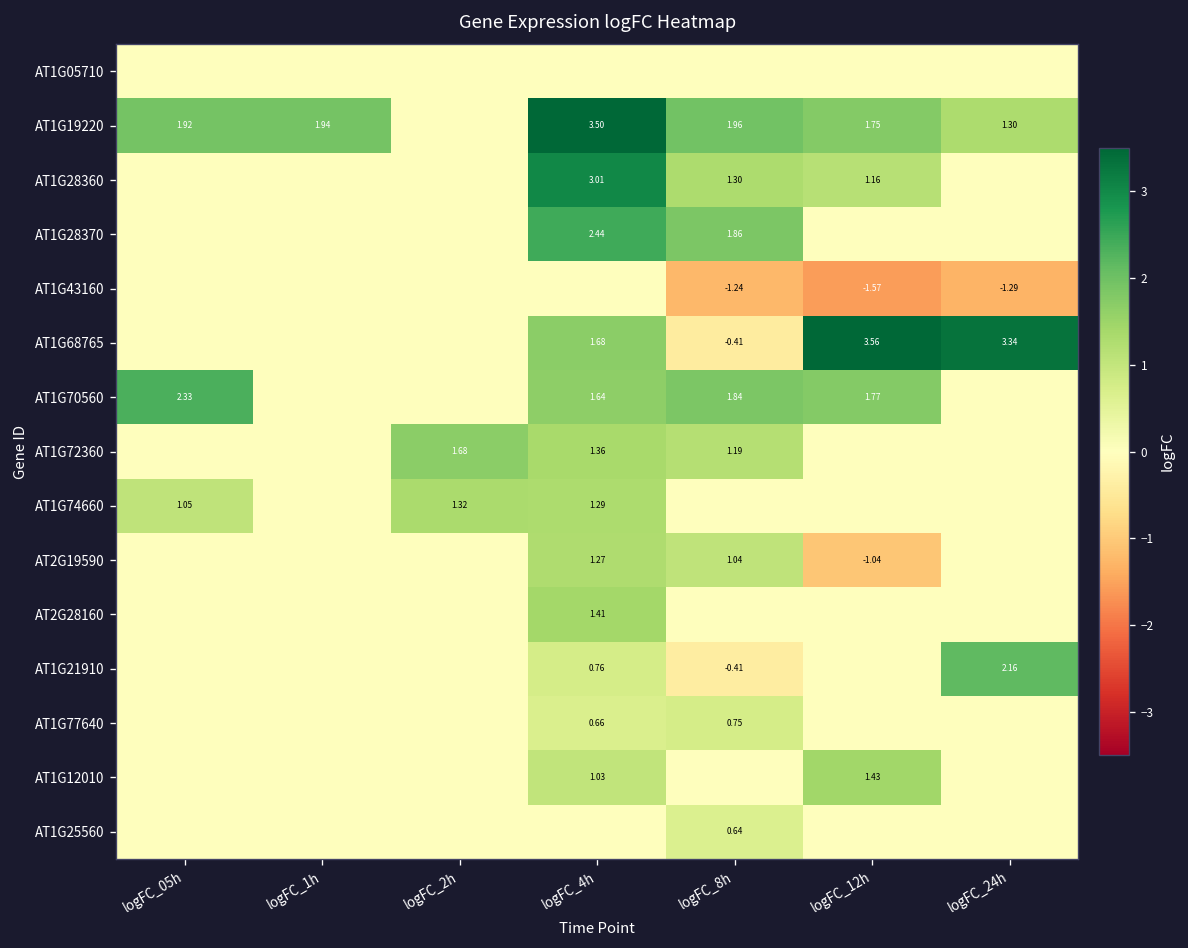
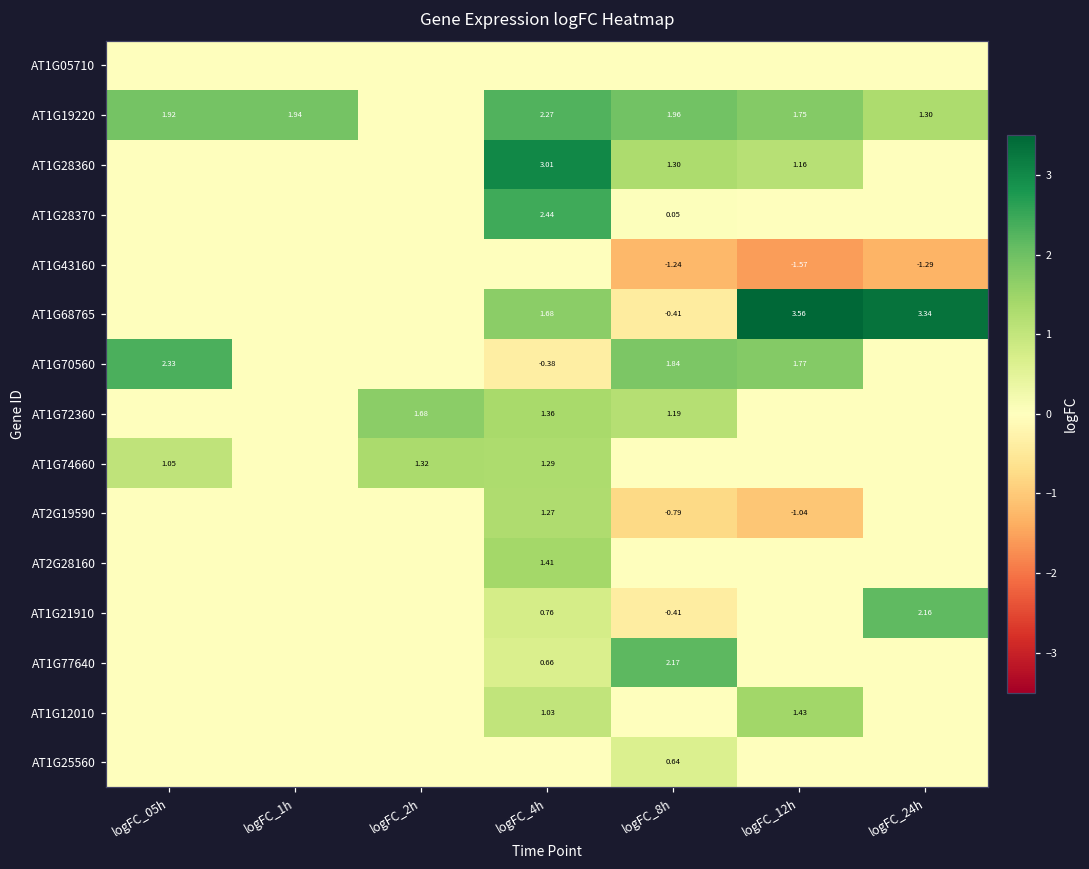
AT1G19220, logFC_4h: 3.50 -> 2.27
AT1G28370, logFC_8h: 1.86 -> 0.05
AT1G70560, logFC_4h: 1.64 -> -0.38
AT2G19590, logFC_8h: 1.04 -> -0.79
AT1G77640, logFC_8h: 0.75 -> 2.17
